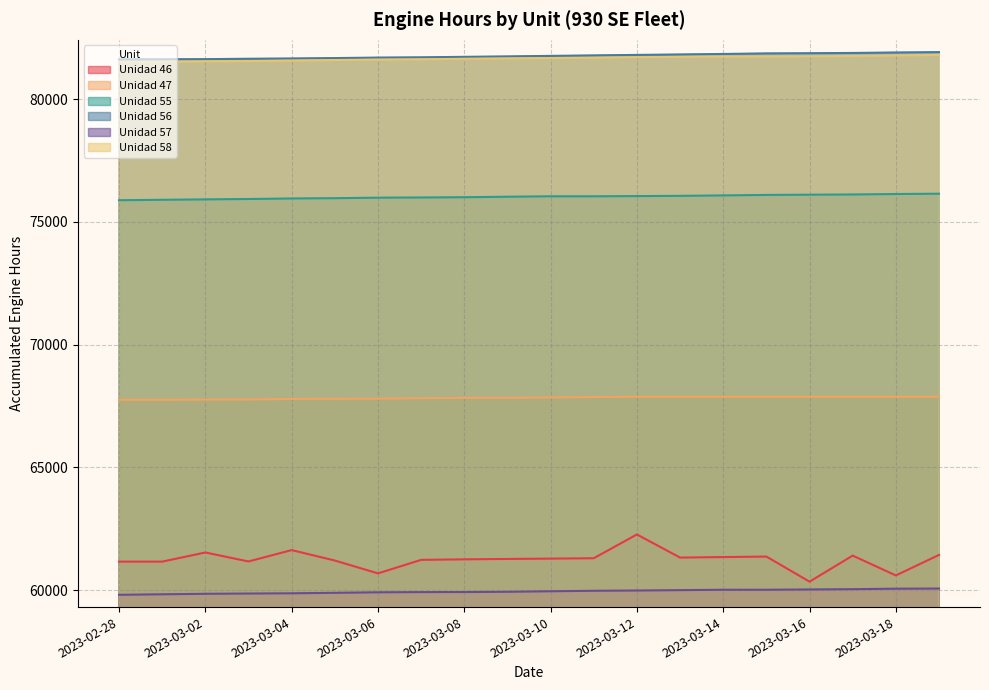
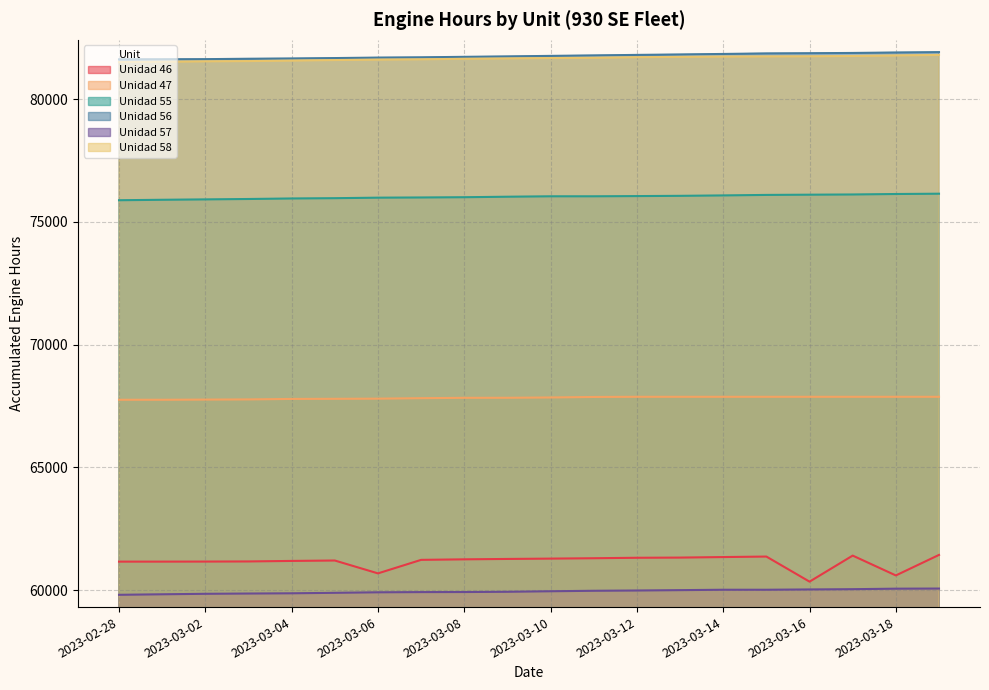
Unidad 46, 2023-03-02: 61500 -> 61200
Unidad 46, 2023-03-04: 61600 -> 61200
Unidad 46, 2023-03-12: 62300 -> 61300
